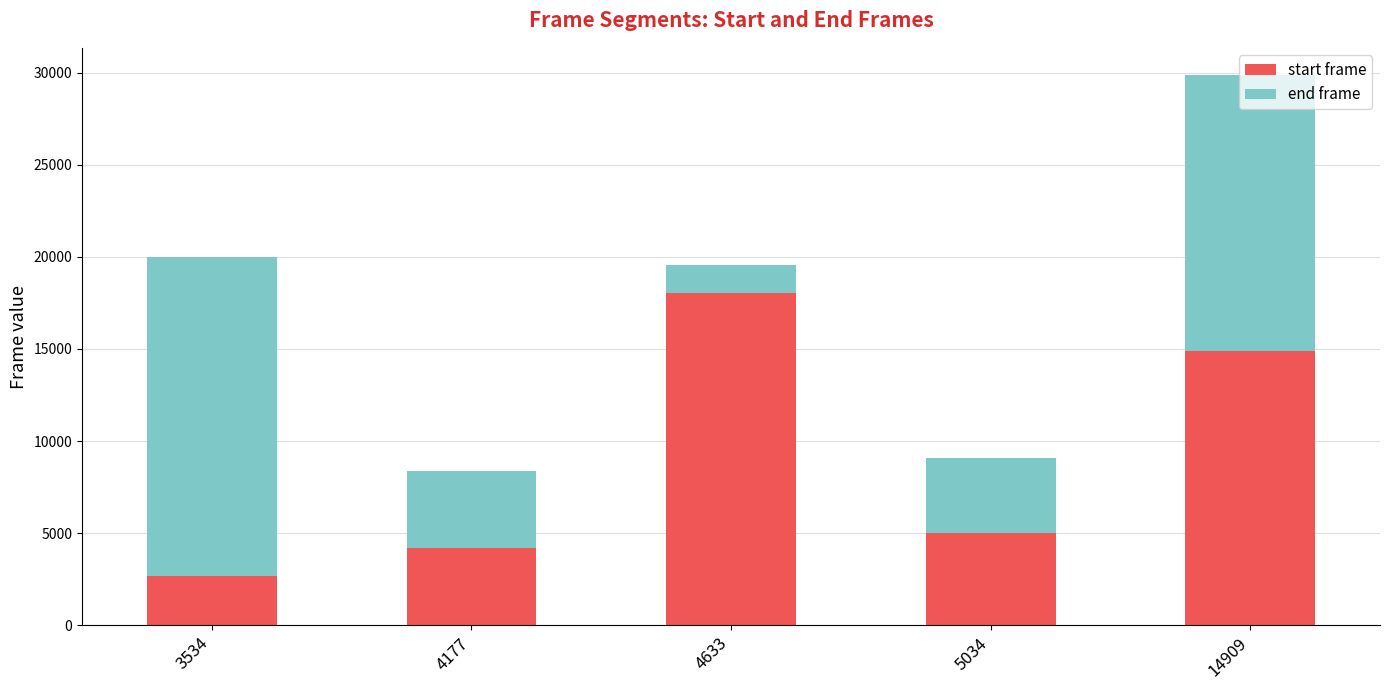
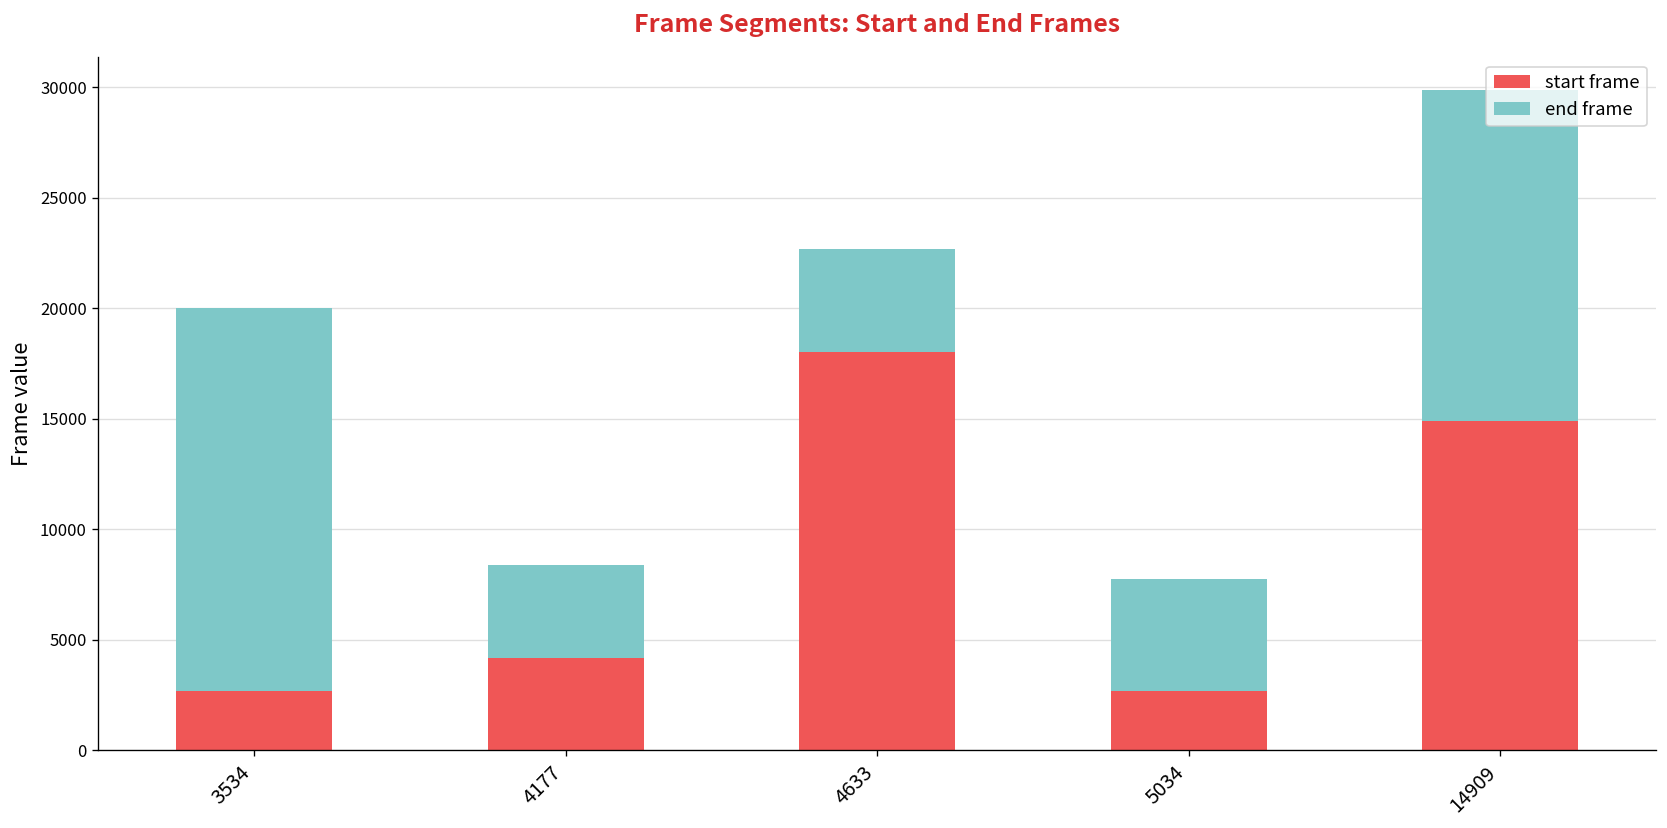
end frame, 4633: 1500 -> 4700
start frame, 5034: 5000 -> 2700
end frame, 5034: 4000 -> 5100
